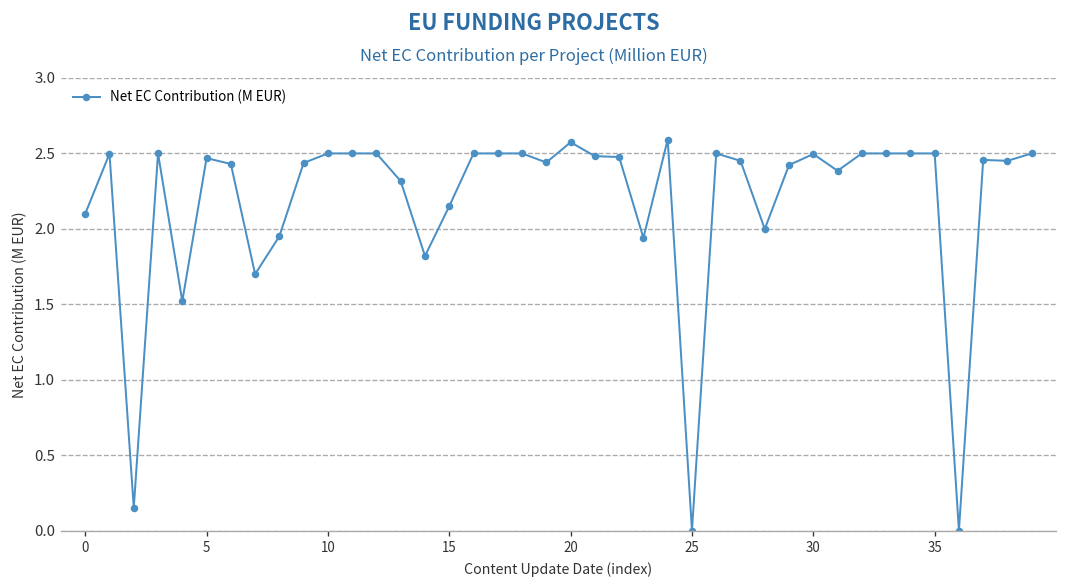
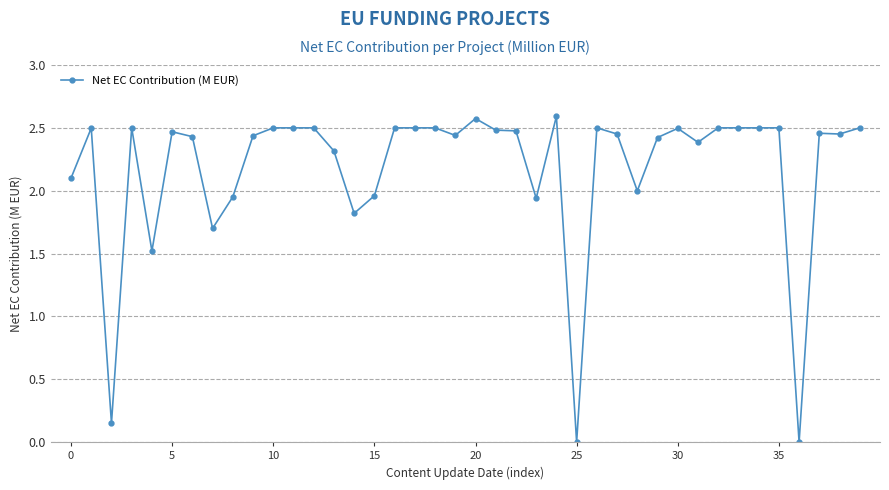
15: 2.15 -> 1.96
